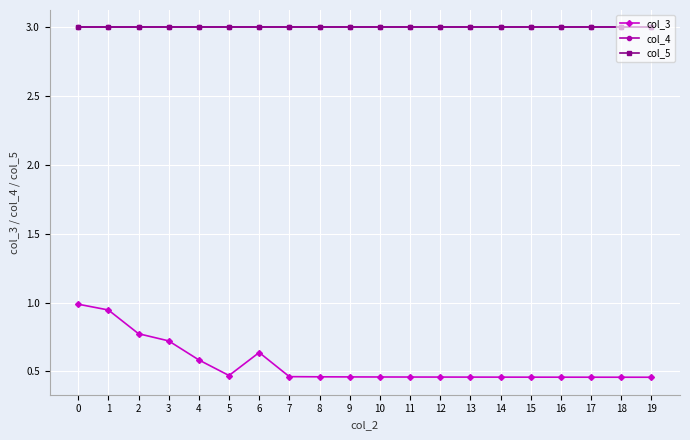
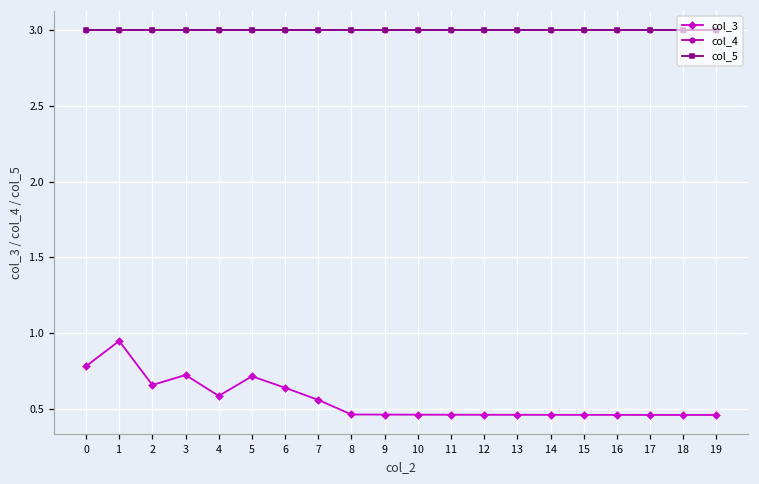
col_3, 0: 0.99 -> 0.78
col_3, 2: 0.77 -> 0.66
col_3, 5: 0.47 -> 0.71
col_3, 7: 0.46 -> 0.56
